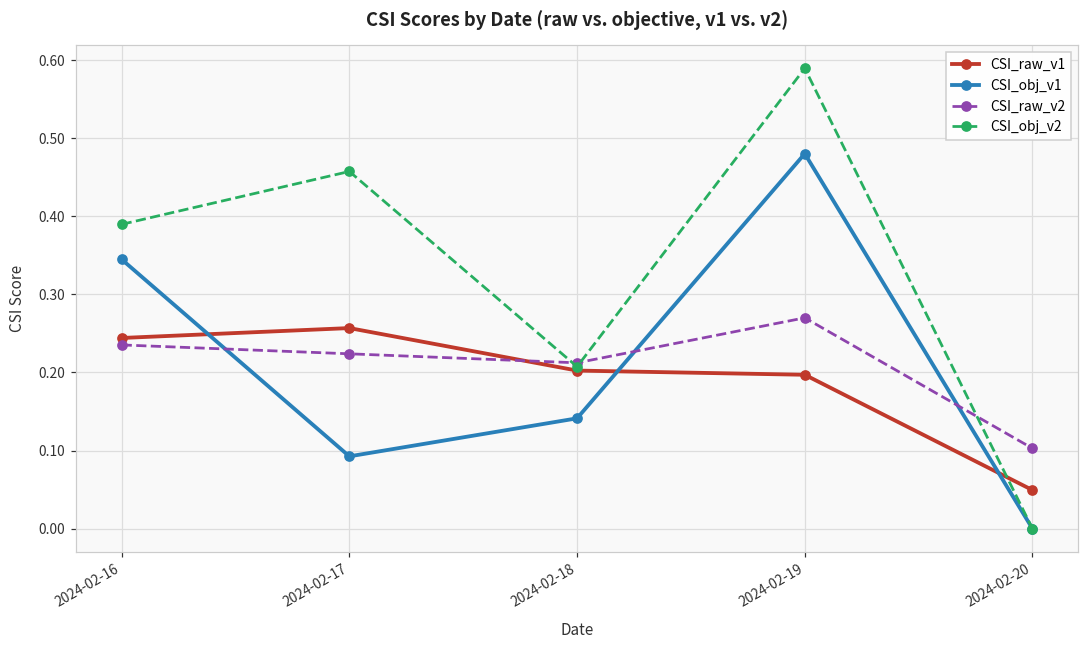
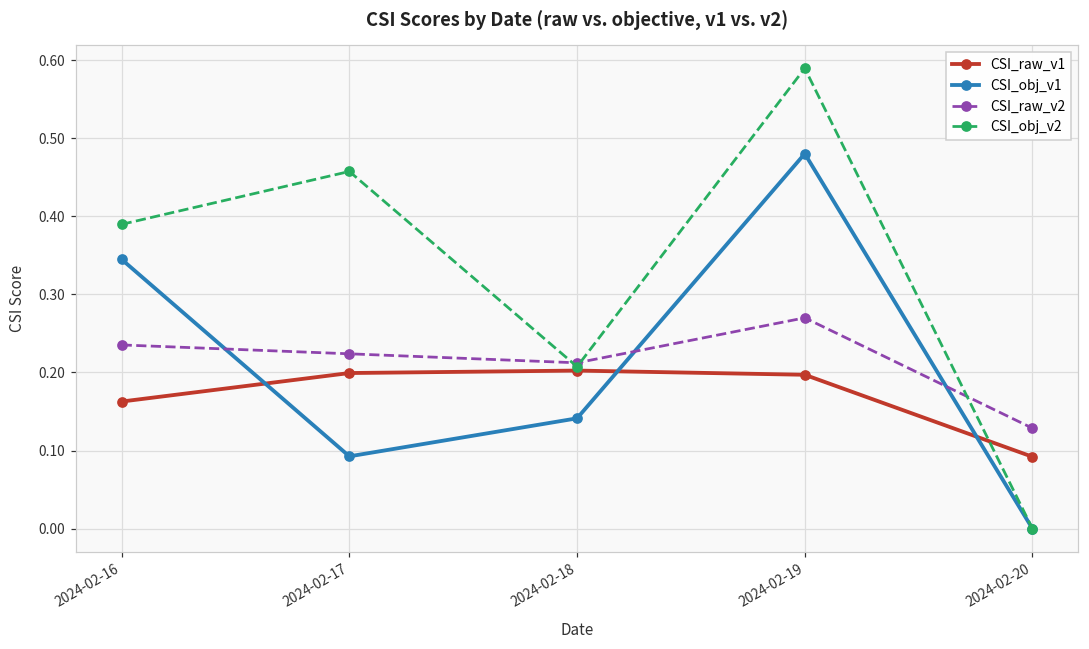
CSI_raw_v1, 2024-02-16: 0.24 -> 0.16
CSI_raw_v1, 2024-02-17: 0.26 -> 0.20
CSI_raw_v1, 2024-02-20: 0.05 -> 0.09
CSI_raw_v2, 2024-02-20: 0.10 -> 0.13
